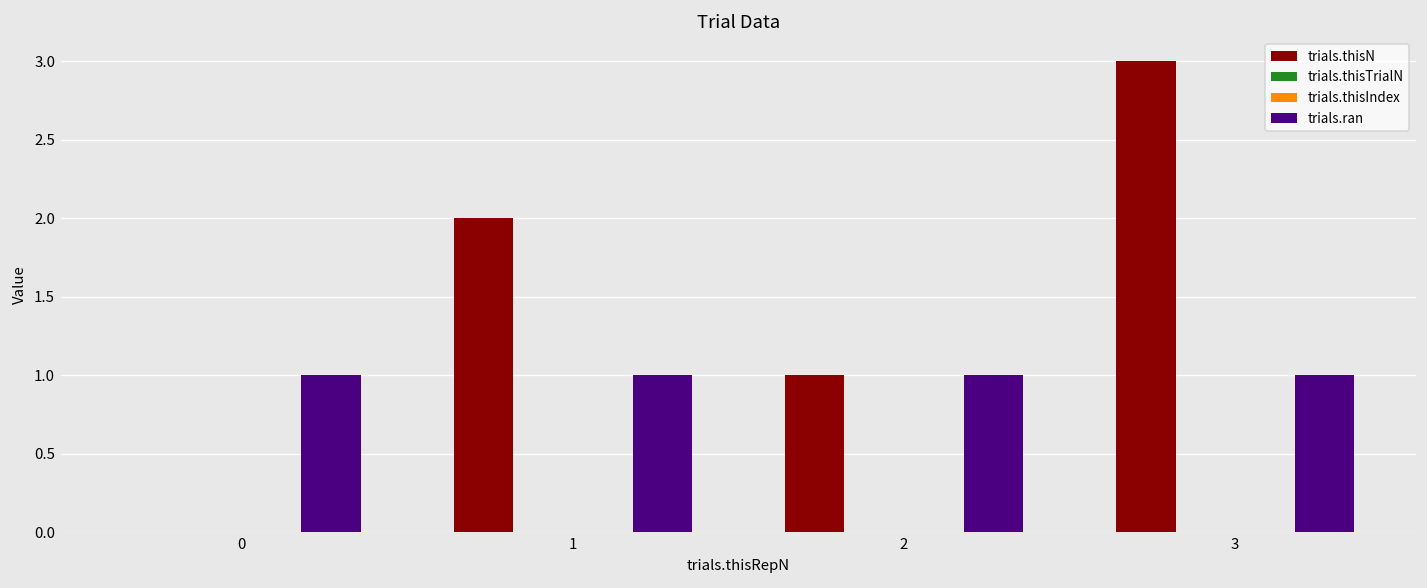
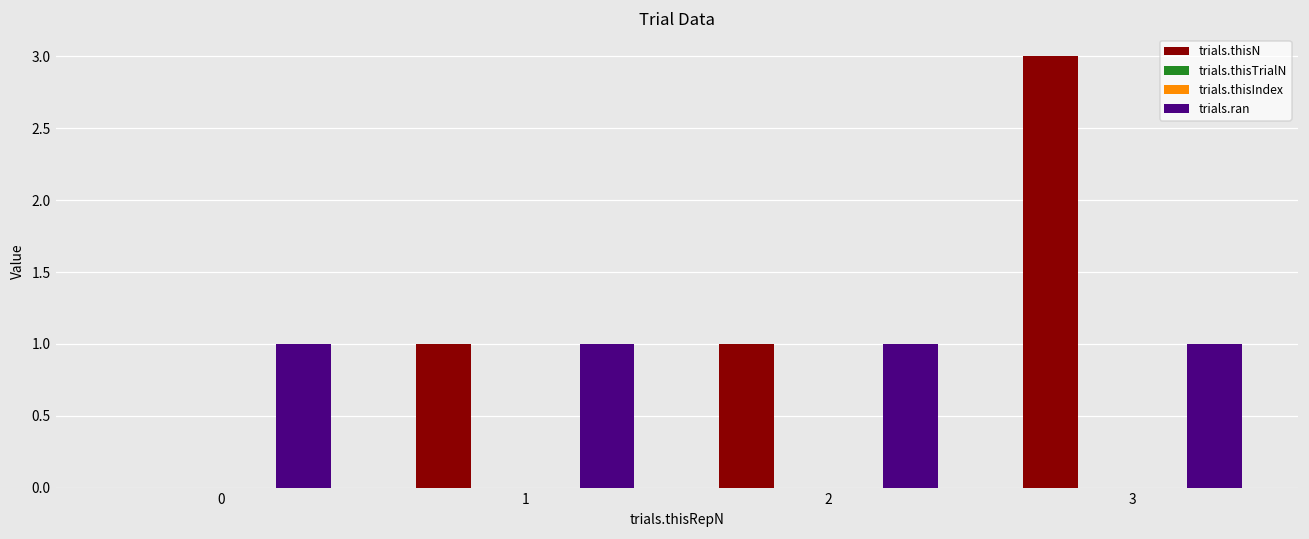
trials.thisN, 1: 2 -> 1
